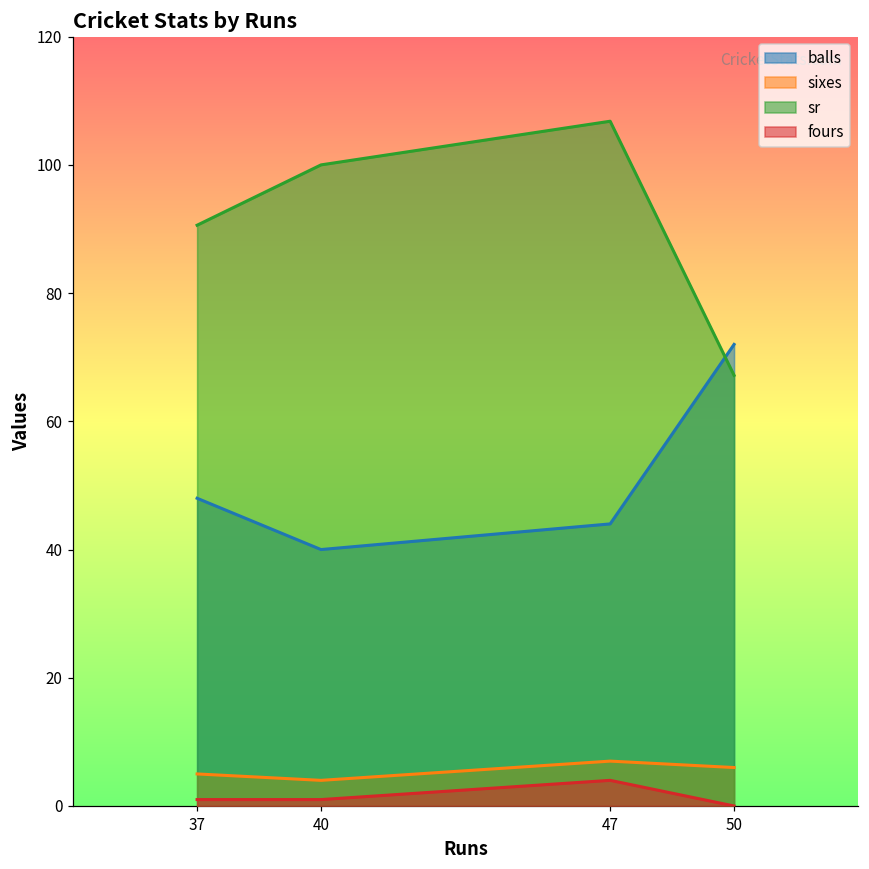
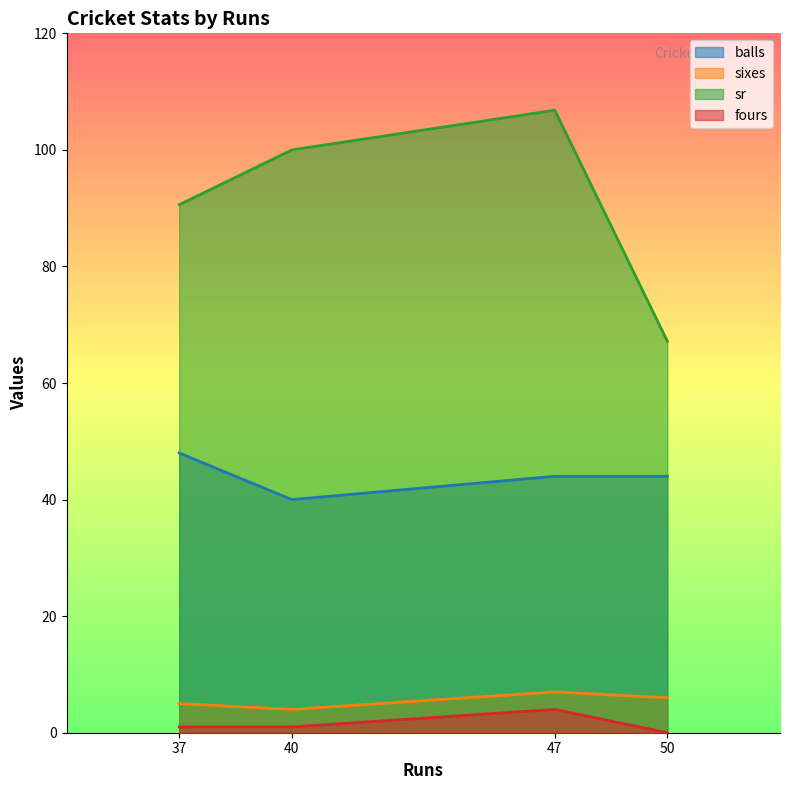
balls, 50: 72 -> 44
